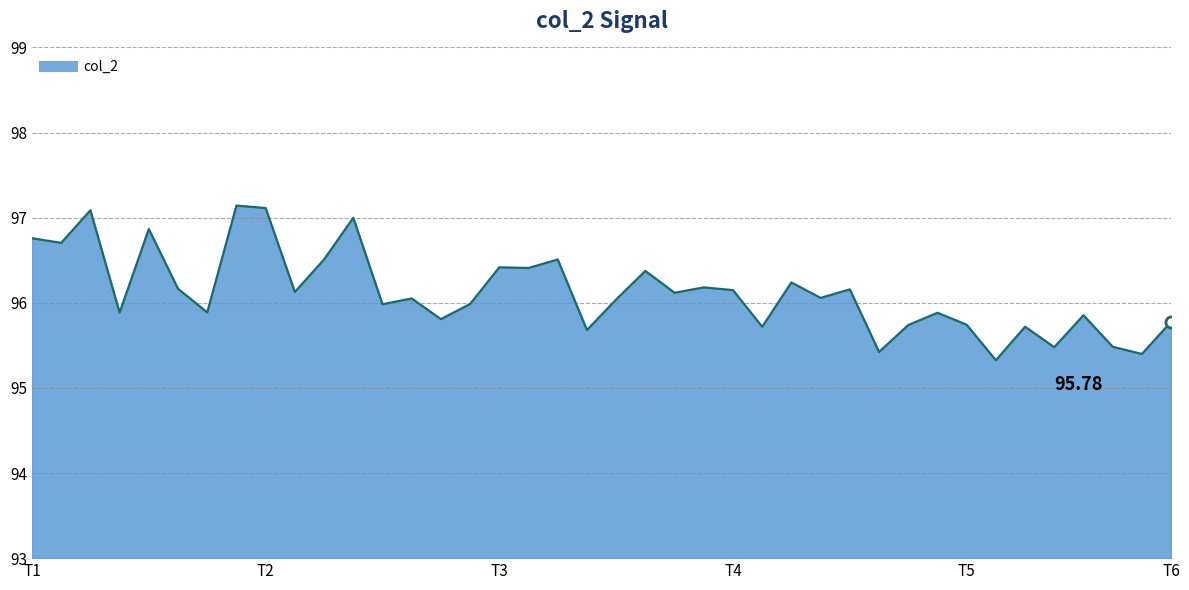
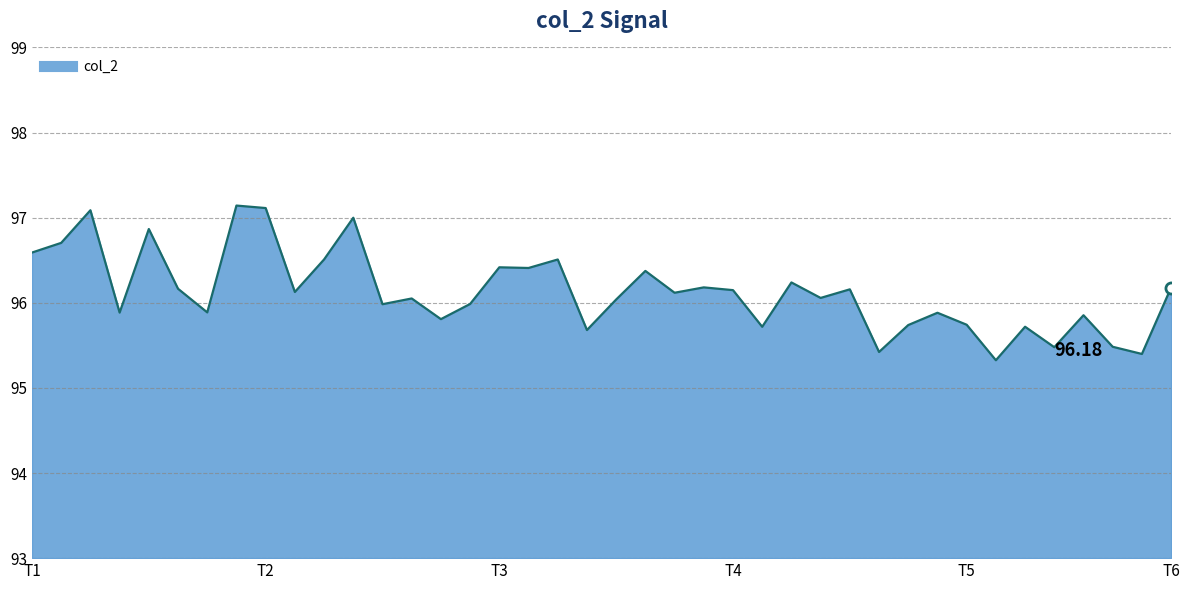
col_2, T1: 96.8 -> 96.6
col_2, T6: 95.78 -> 96.18
